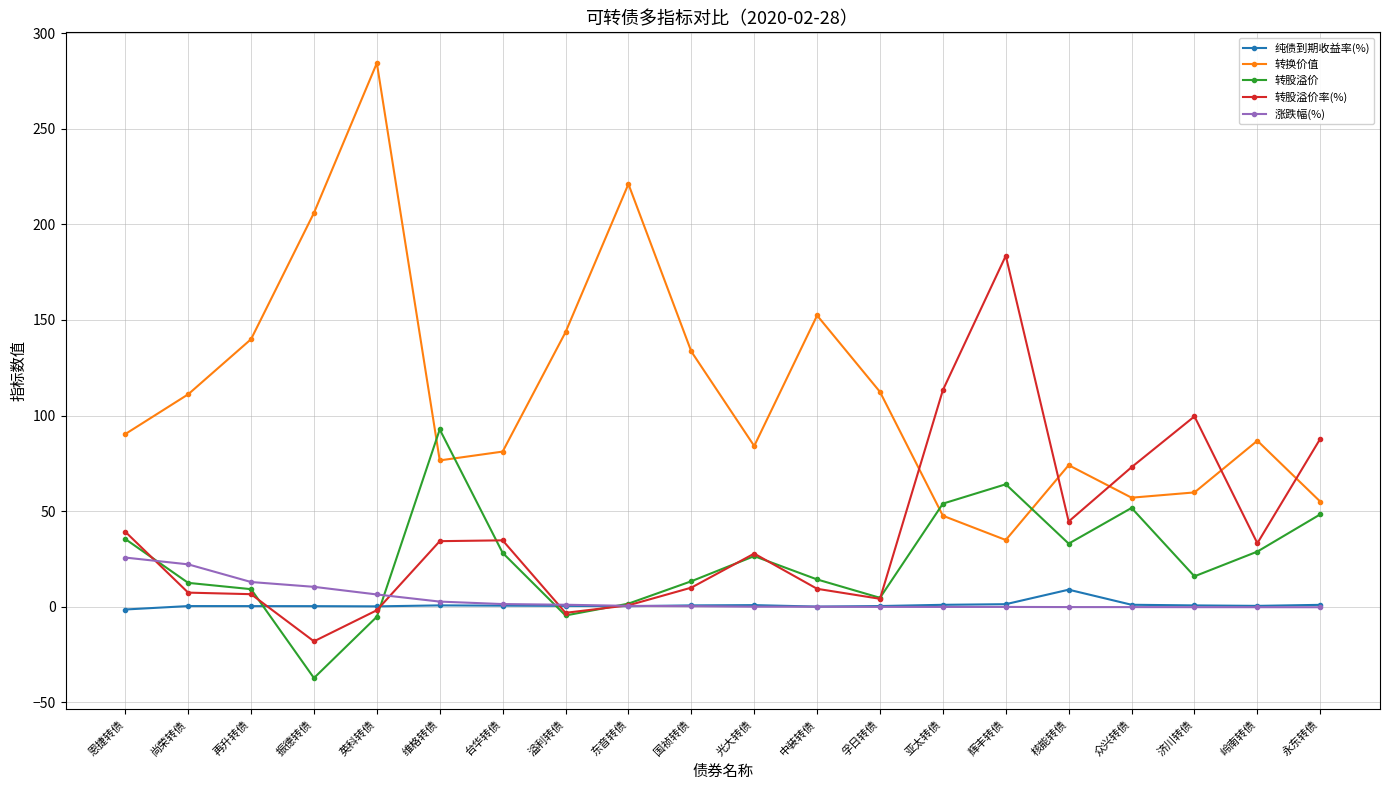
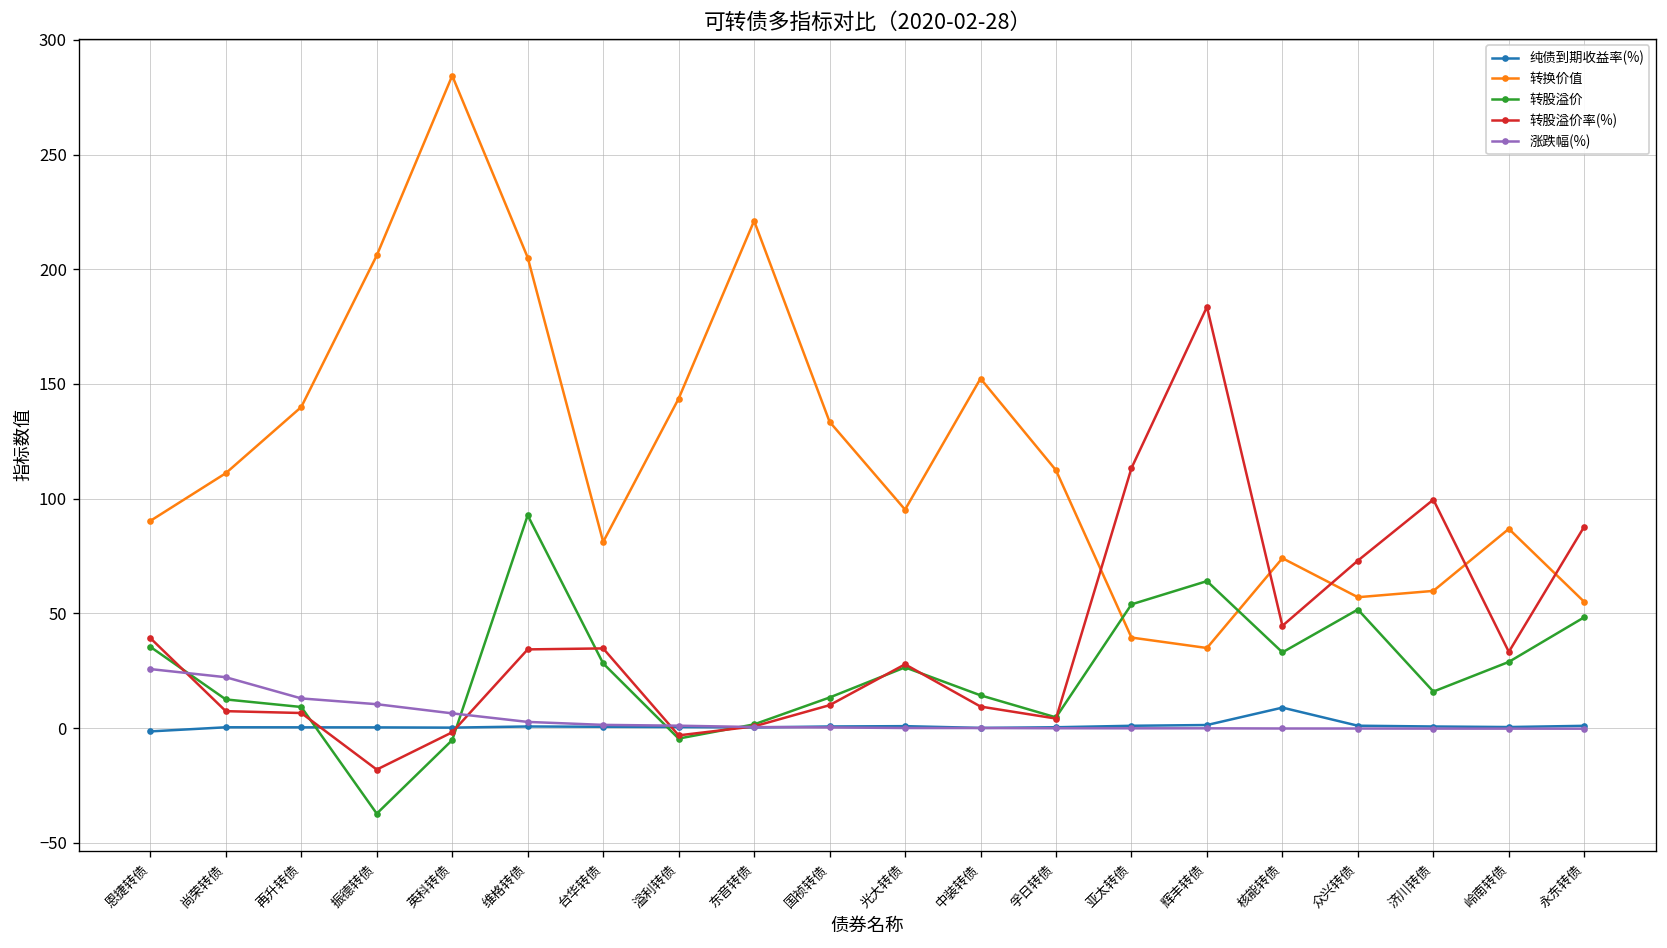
转换价值, 维格转债: 77 -> 205
转换价值, 光大转债: 84 -> 95
转换价值, 亚太转债: 48 -> 39
